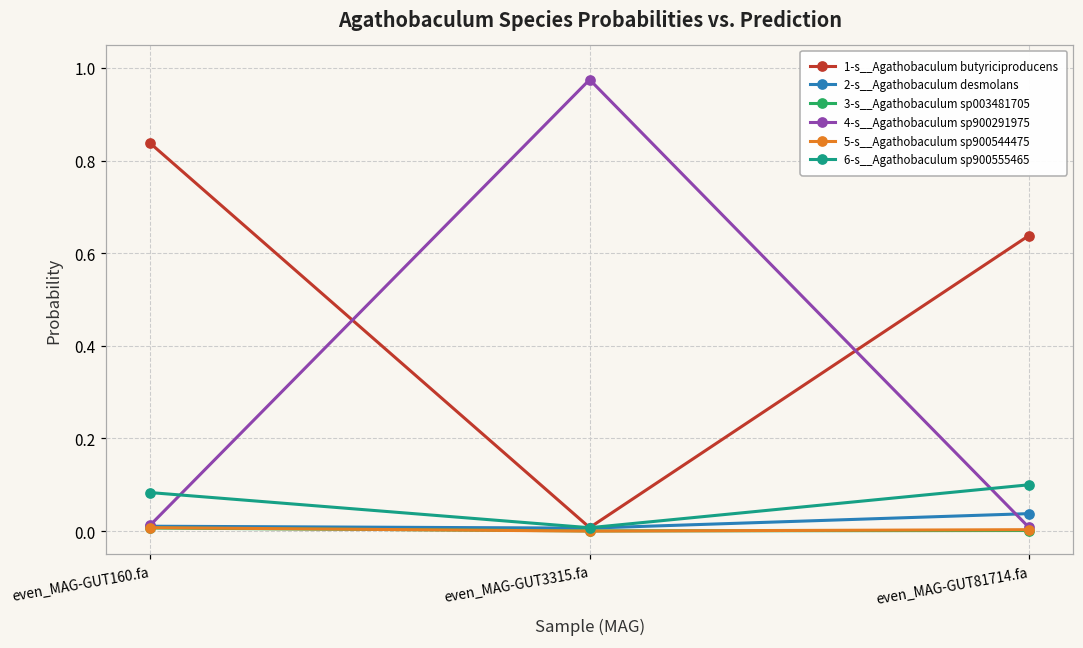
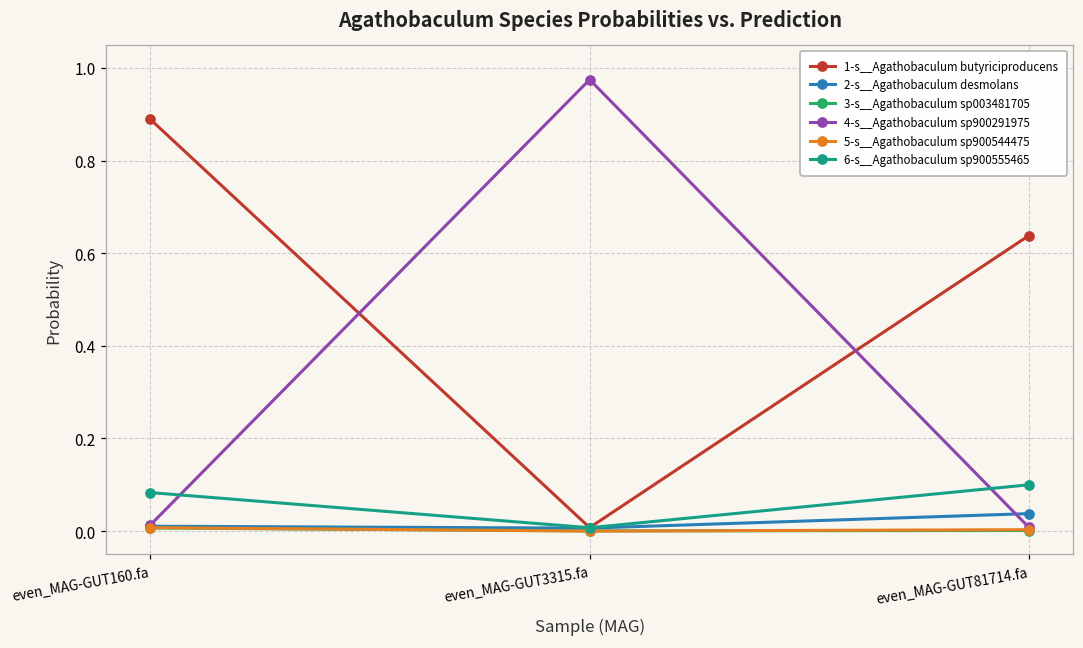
1-s__Agathobaculum butyriciproducens, even_MAG-GUT160.fa: 0.84 -> 0.89
